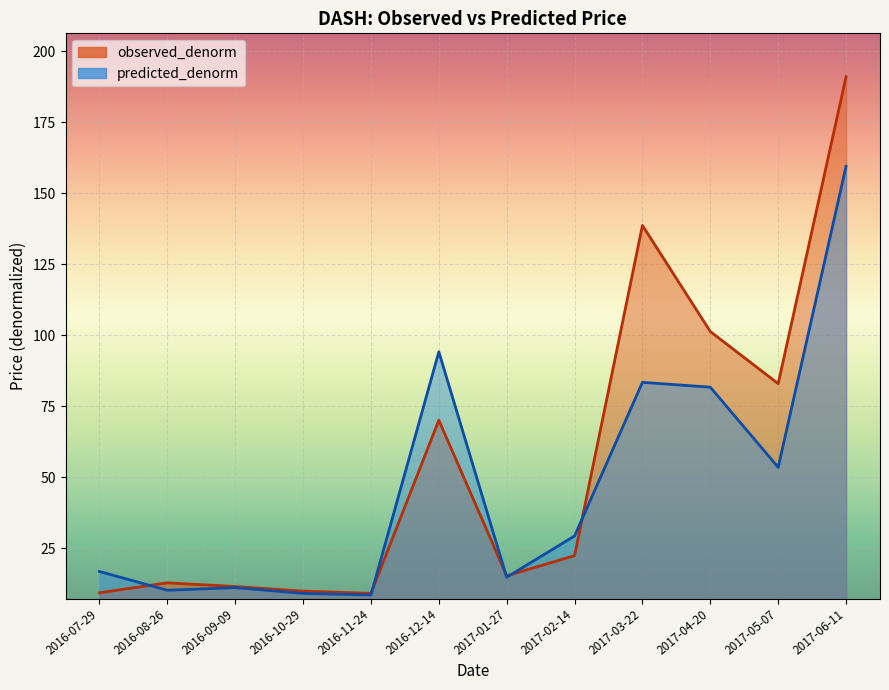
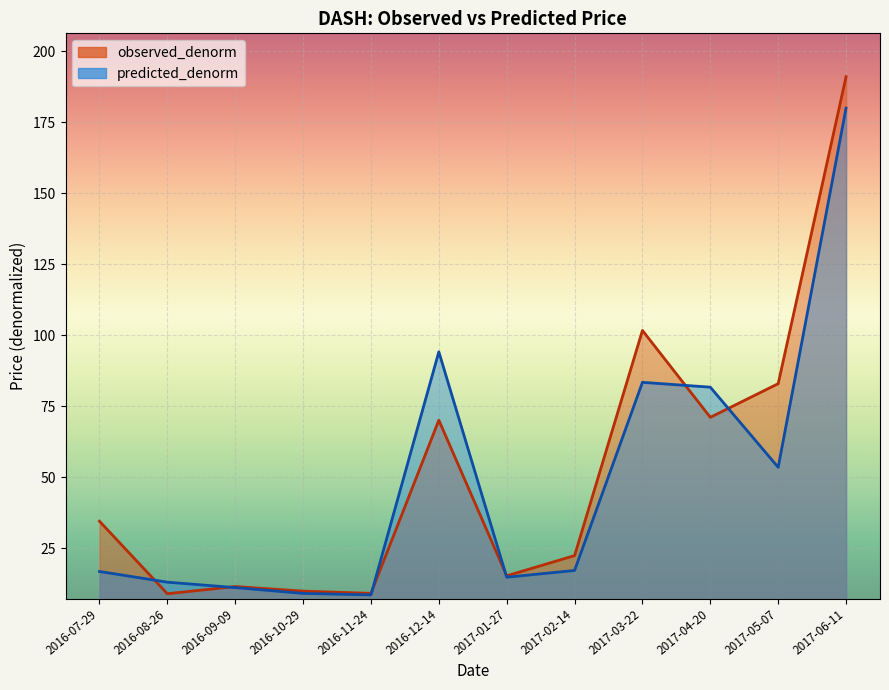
observed_denorm, 2016-07-29: 9 -> 34
observed_denorm, 2016-08-26: 13 -> 9
predicted_denorm, 2016-08-26: 10 -> 13
predicted_denorm, 2017-02-14: 29 -> 17
observed_denorm, 2017-03-22: 139 -> 102
observed_denorm, 2017-04-20: 101 -> 71
predicted_denorm, 2017-06-11: 159 -> 180
